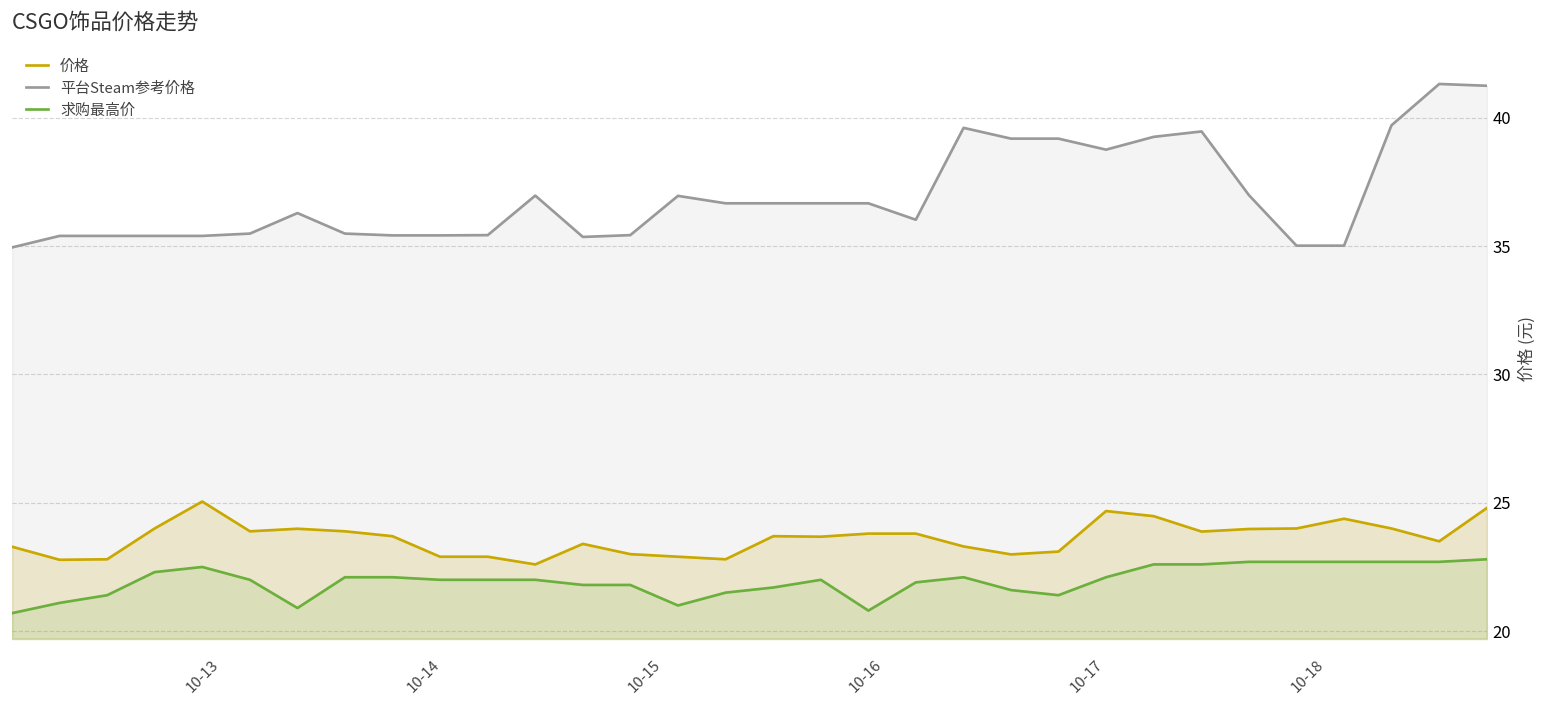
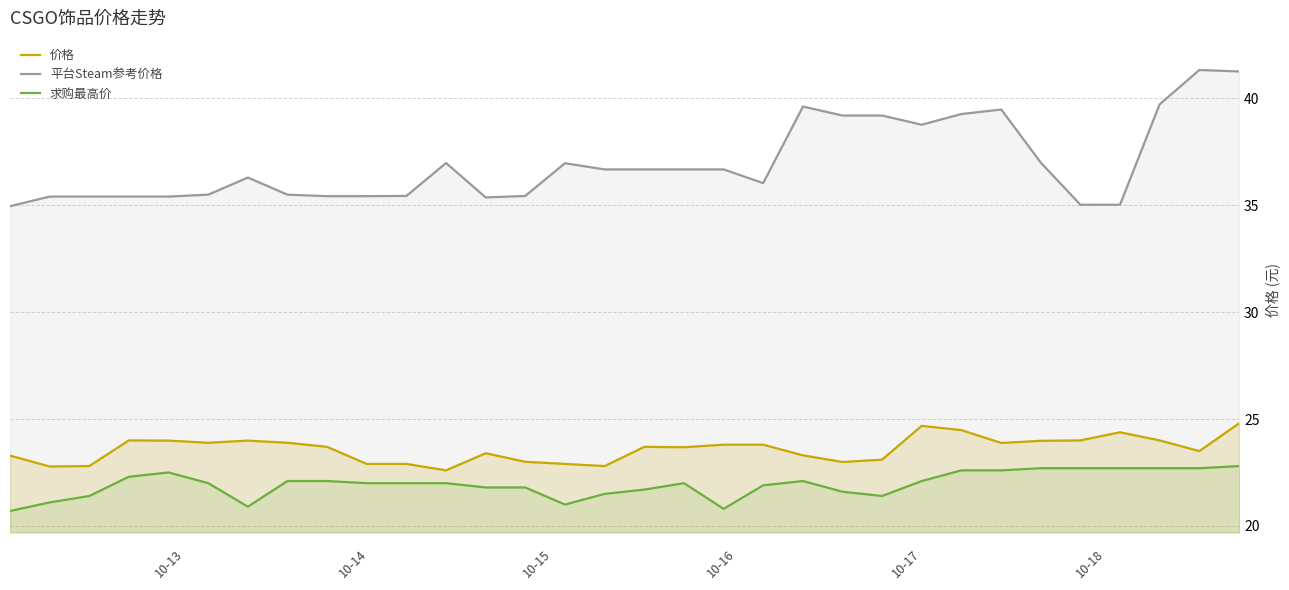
价格, 10-13: 25.1 -> 24.0
